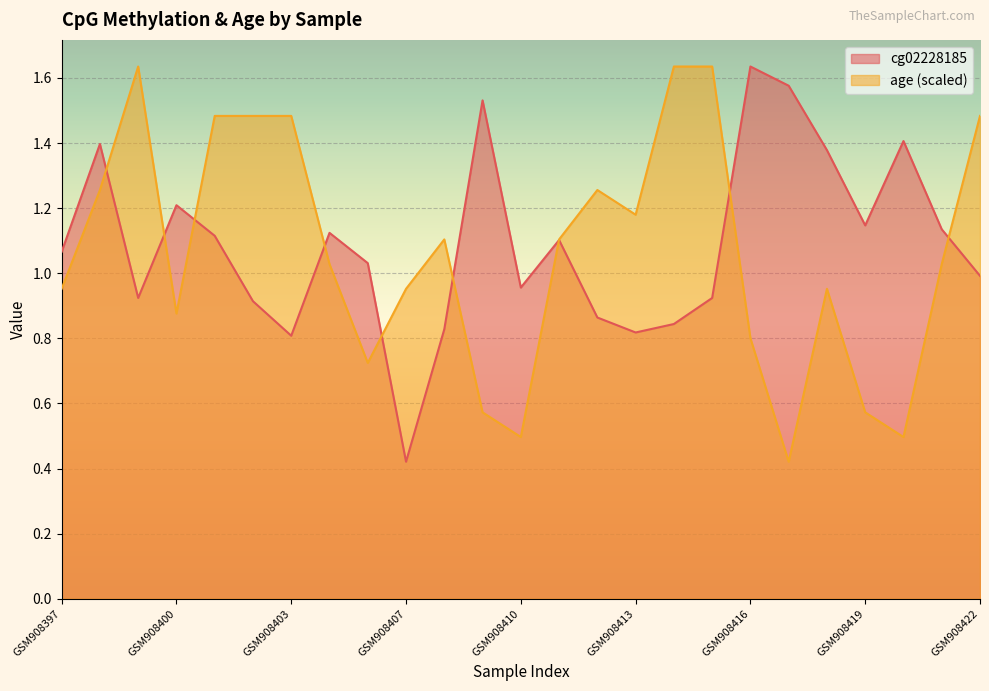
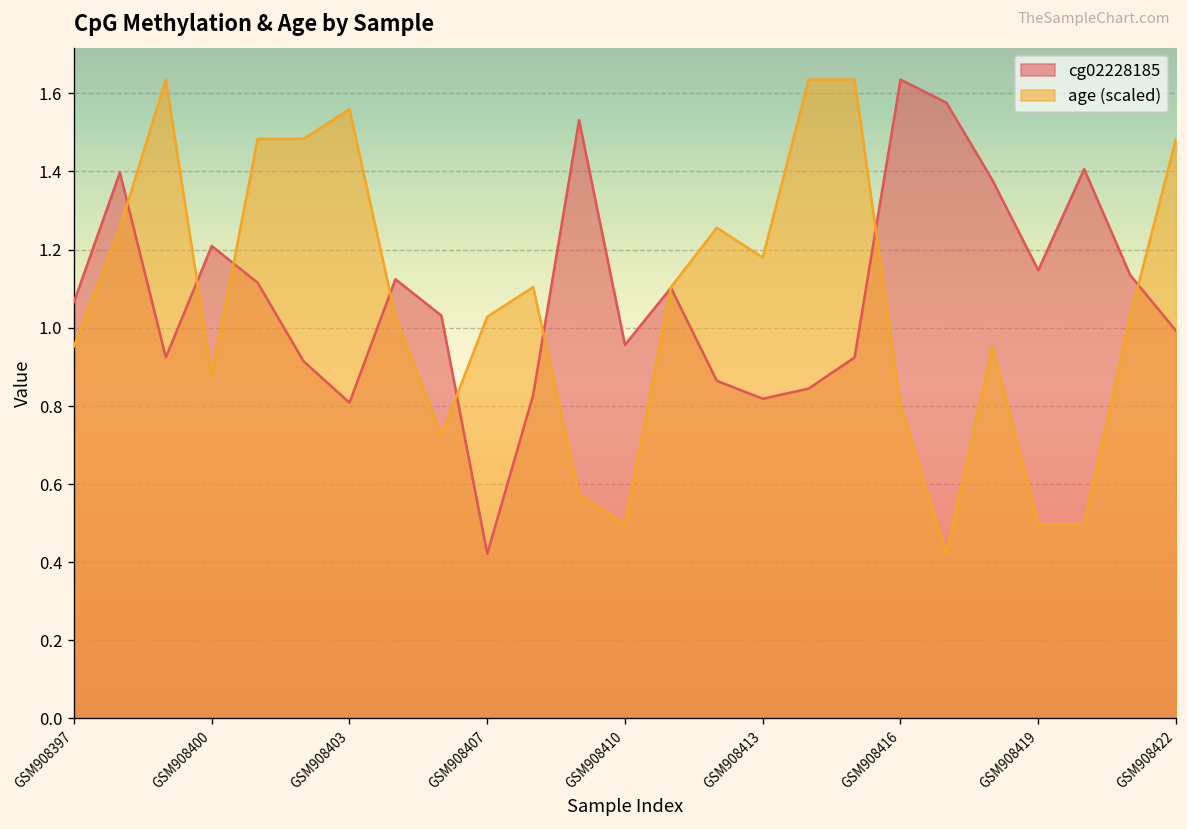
age (scaled), GSM908403: 1.48 -> 1.56
age (scaled), GSM908407: 0.95 -> 1.03
age (scaled), GSM908419: 0.57 -> 0.50
